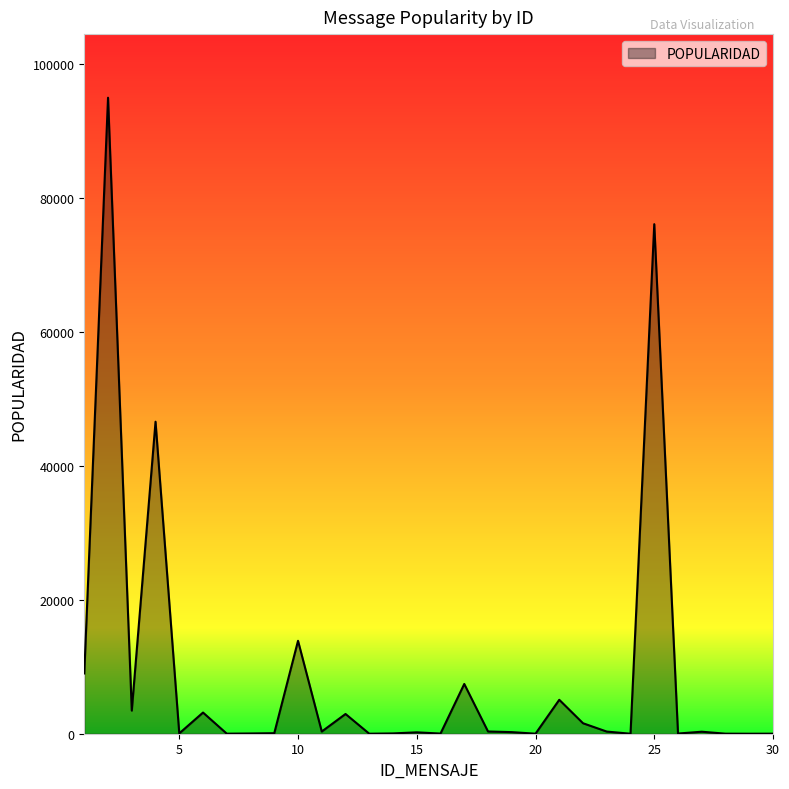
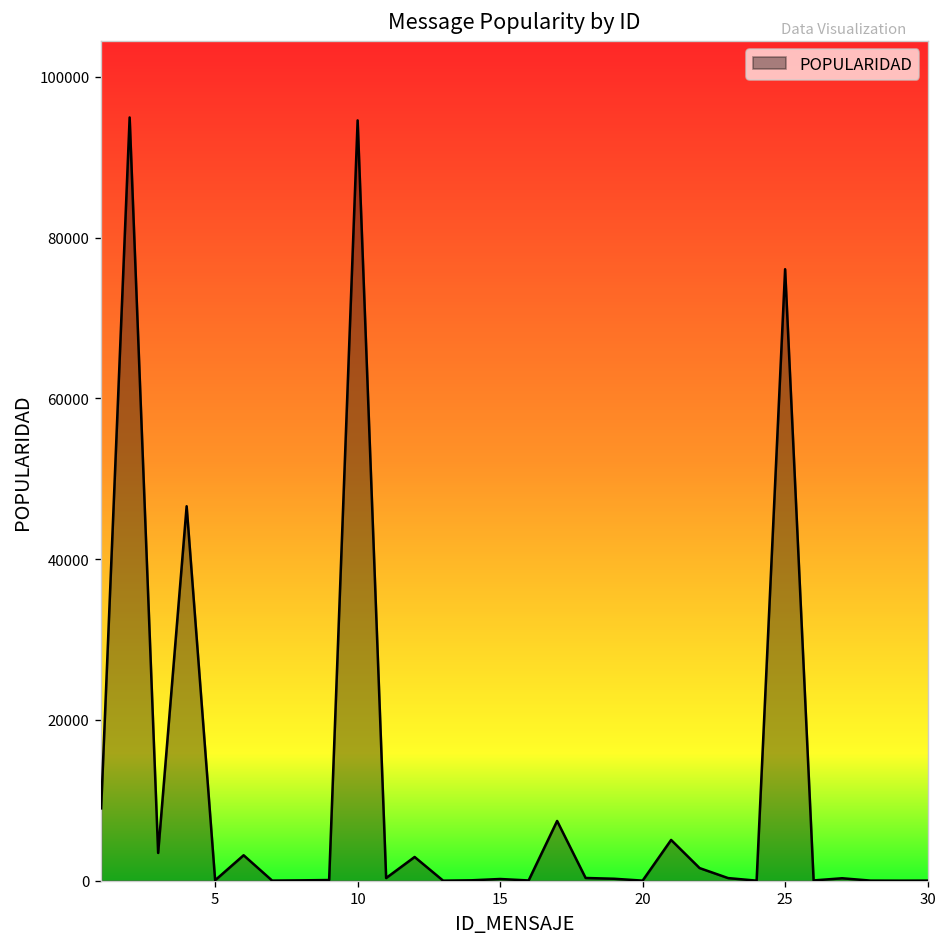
10: 14000 -> 95000
